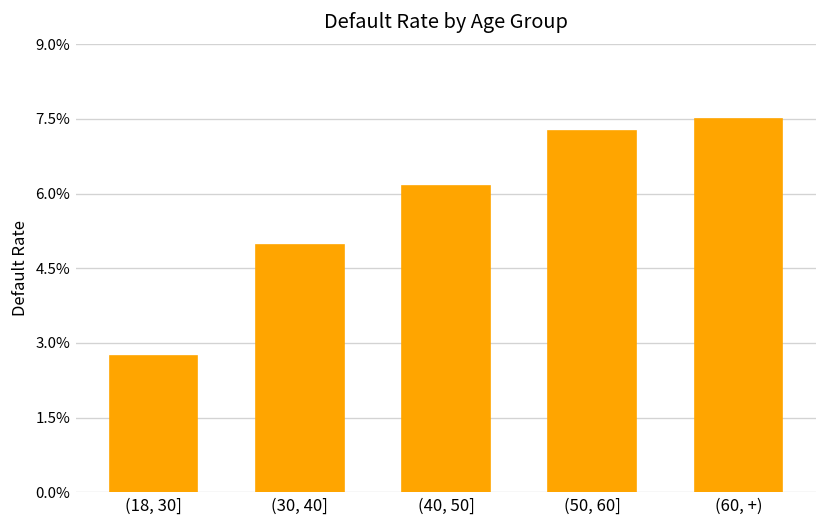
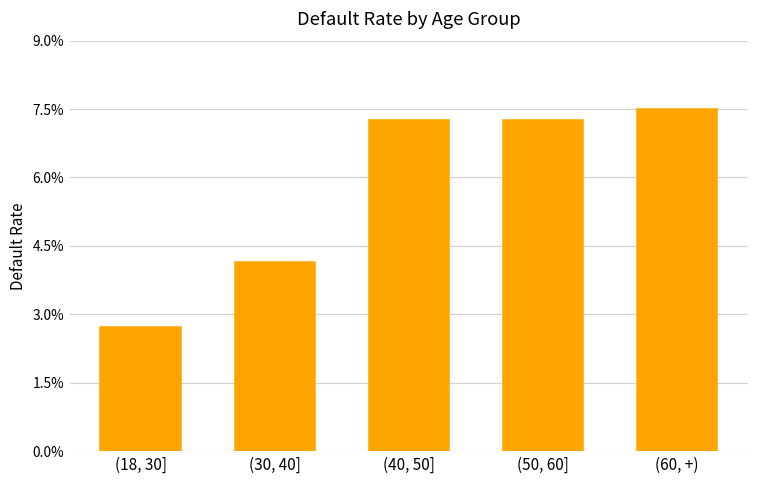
(30, 40]: 5.0% -> 4.1%
(40, 50]: 6.1% -> 7.2%
